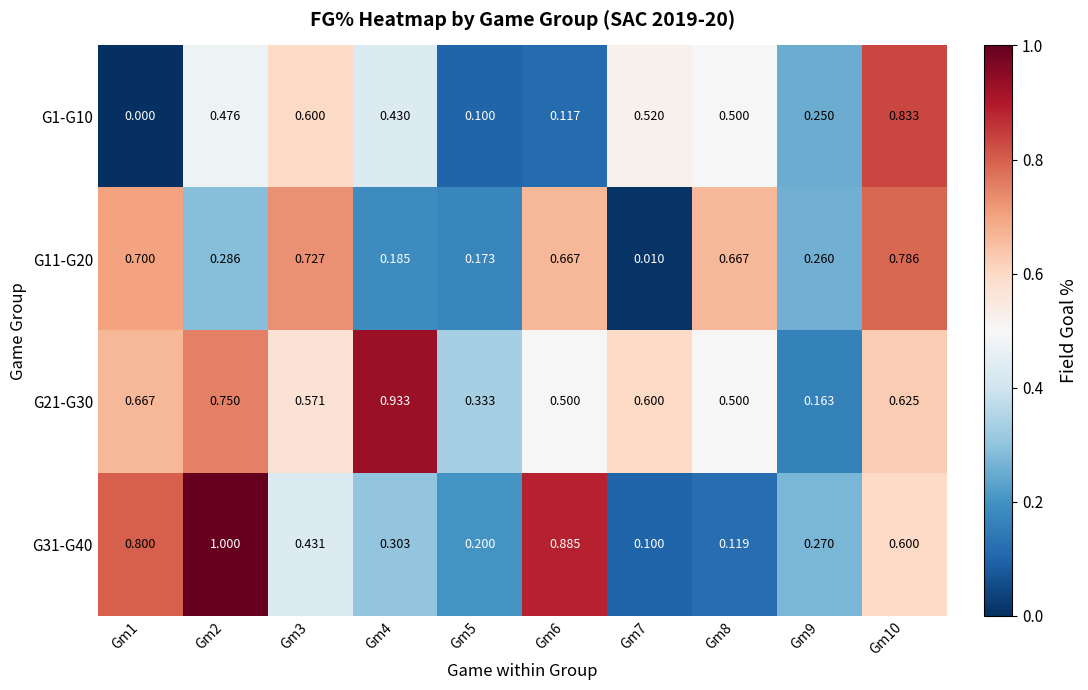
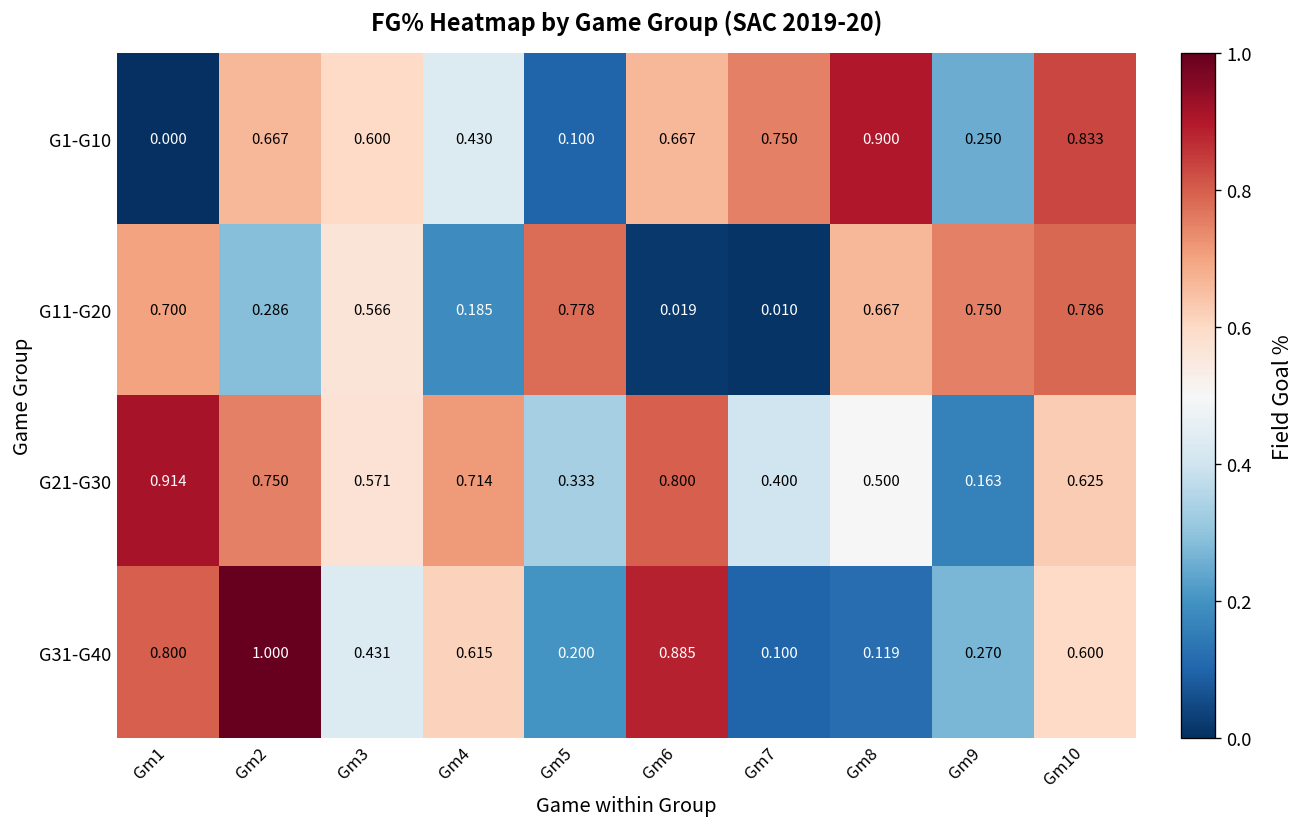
G1-G10, Gm2: 0.476 -> 0.667
G1-G10, Gm6: 0.117 -> 0.667
G1-G10, Gm7: 0.520 -> 0.750
G1-G10, Gm8: 0.500 -> 0.900
G11-G20, Gm3: 0.727 -> 0.566
G11-G20, Gm5: 0.173 -> 0.778
G11-G20, Gm6: 0.667 -> 0.019
G11-G20, Gm9: 0.260 -> 0.750
G21-G30, Gm1: 0.667 -> 0.914
G21-G30, Gm4: 0.933 -> 0.714
G21-G30, Gm6: 0.500 -> 0.800
G21-G30, Gm7: 0.600 -> 0.400
G31-G40, Gm4: 0.303 -> 0.615
